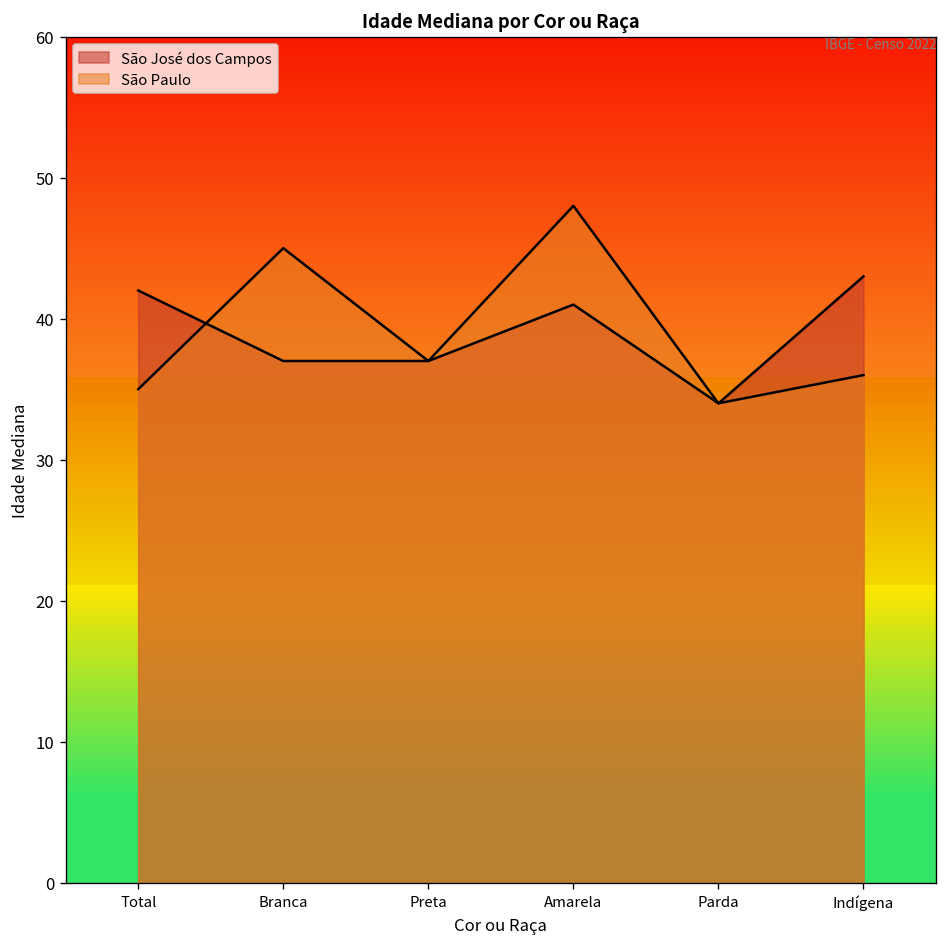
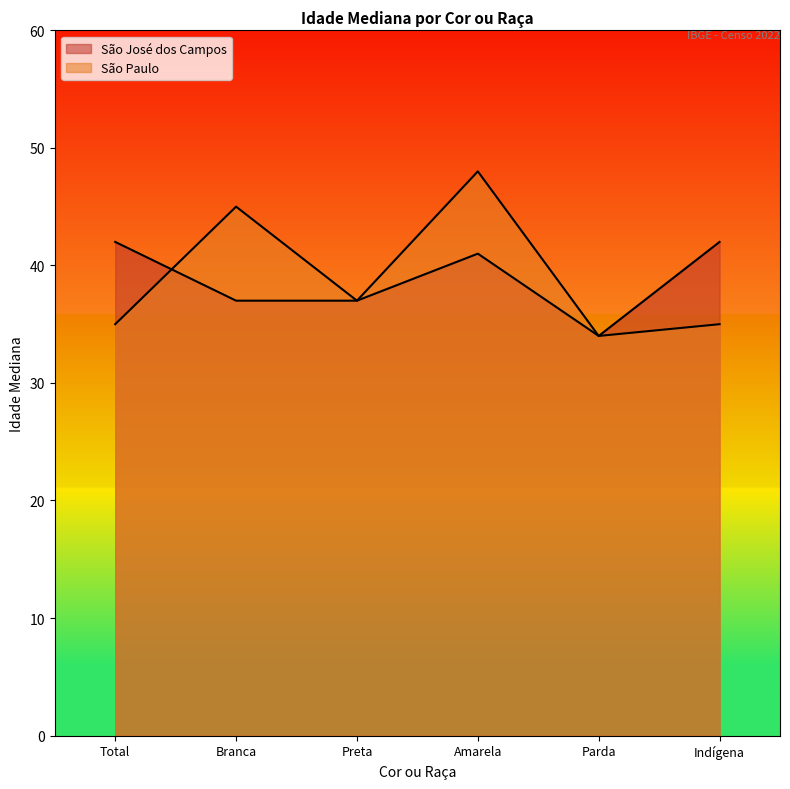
São José dos Campos, Indígena: 43 -> 42
São Paulo, Indígena: 36 -> 35
